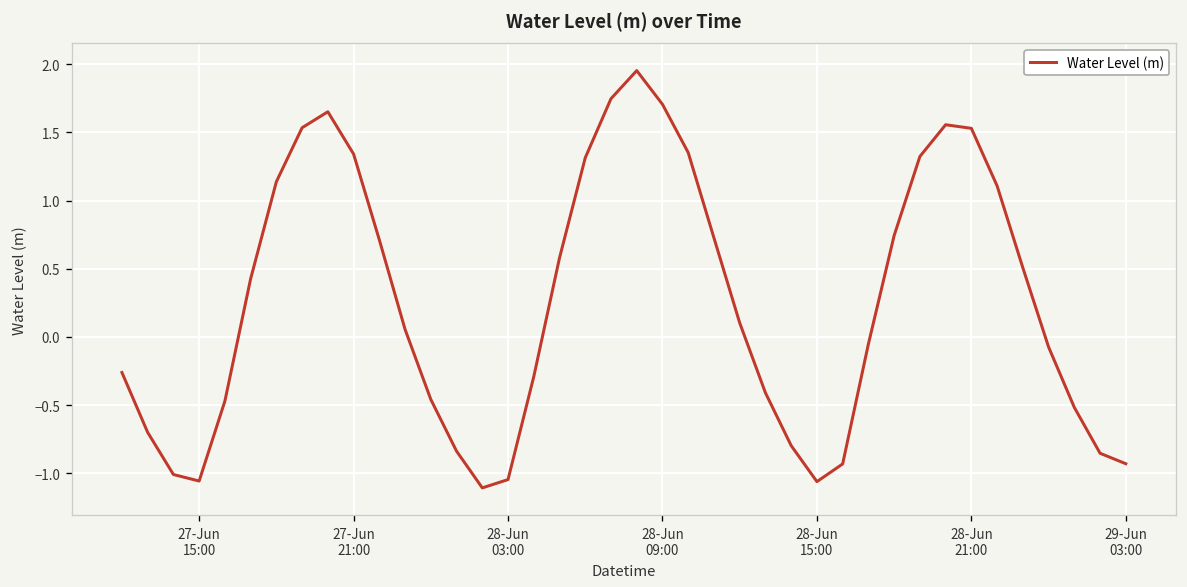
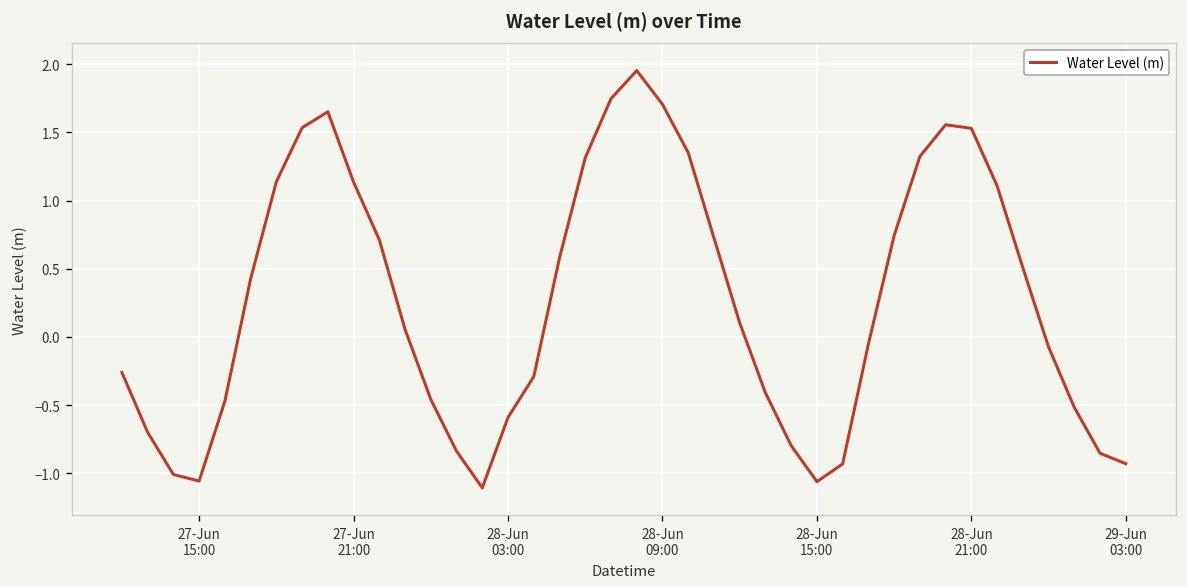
27-Jun 21:00: 1.34 -> 1.14
28-Jun 03:00: -1.05 -> -0.59
